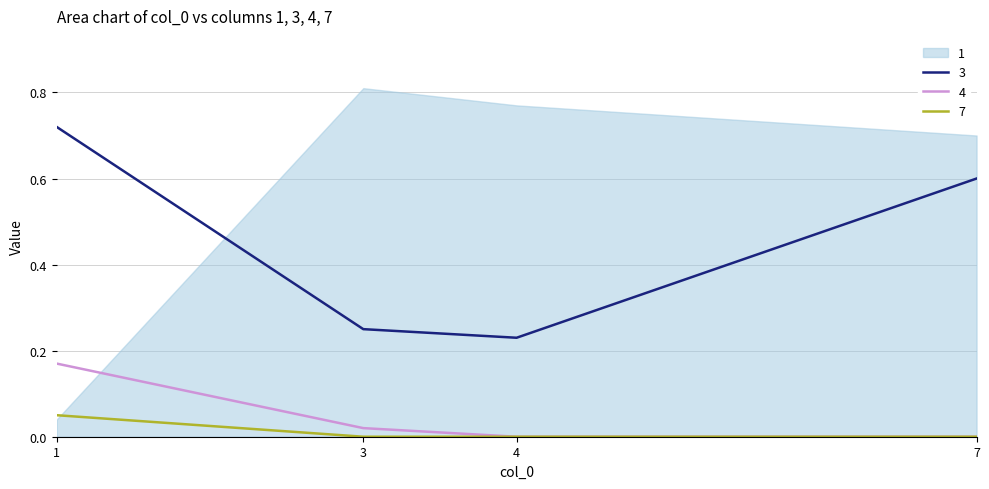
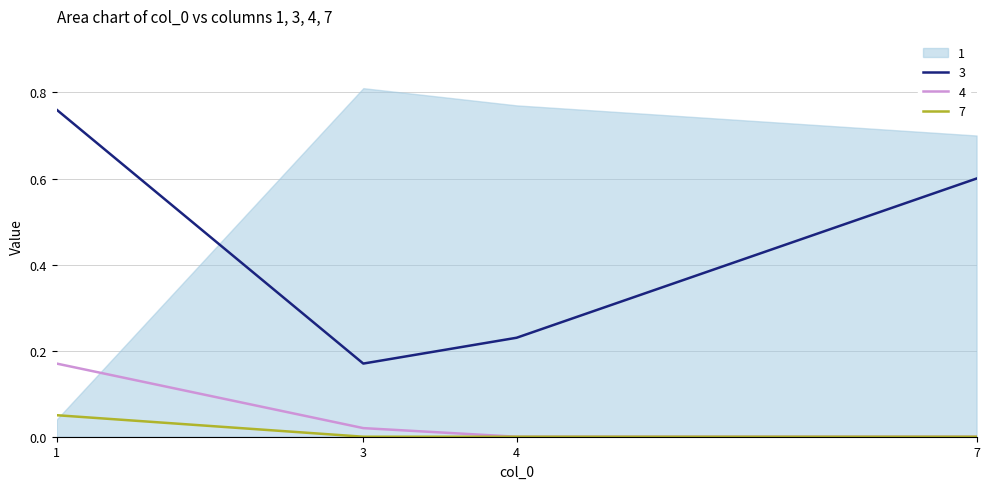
3, 1: 0.72 -> 0.76
3, 3: 0.25 -> 0.17
